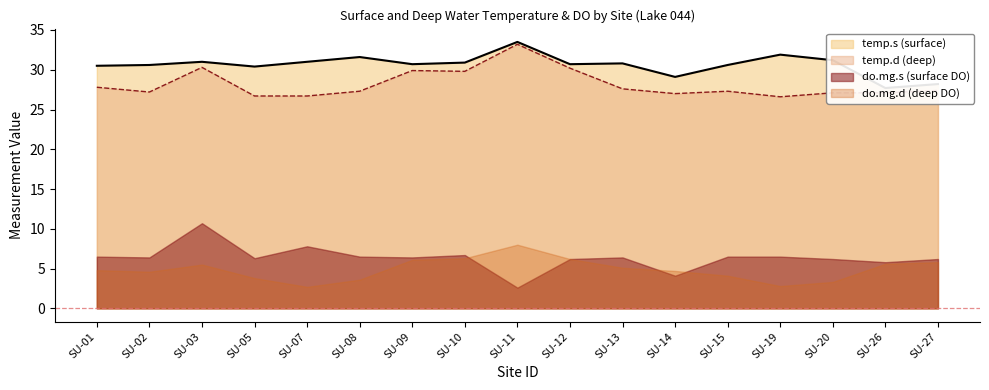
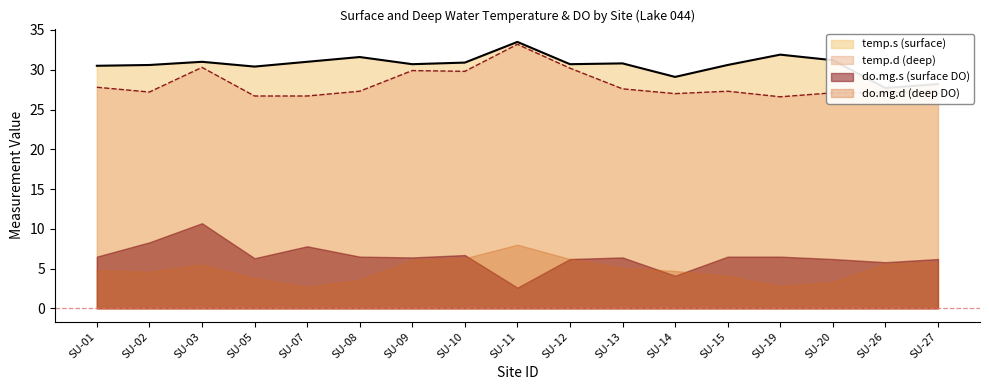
do.mg.s (surface DO), SU-02: 6 -> 8
